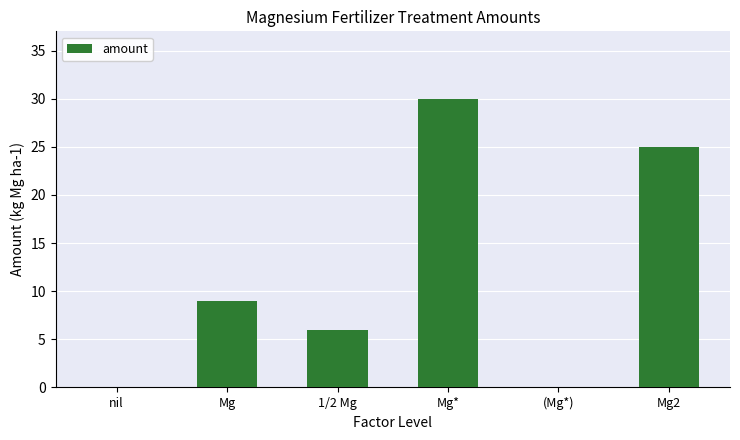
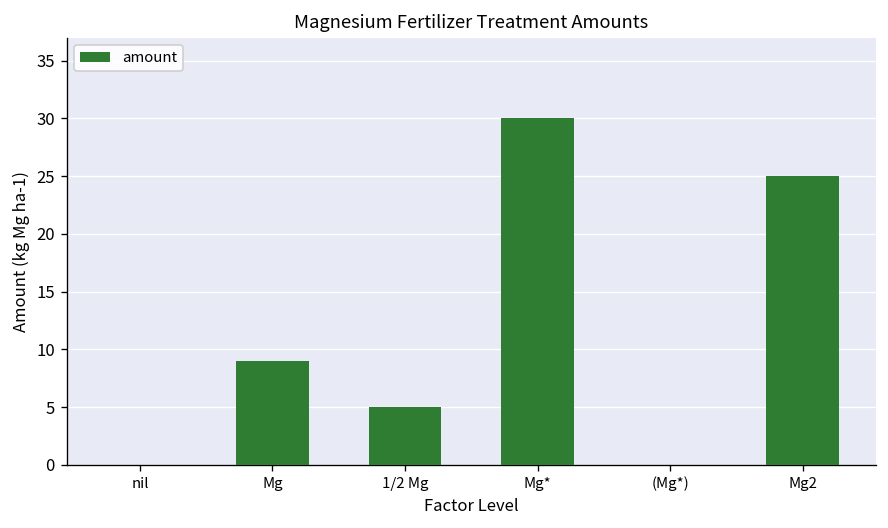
1/2 Mg: 6 -> 5
